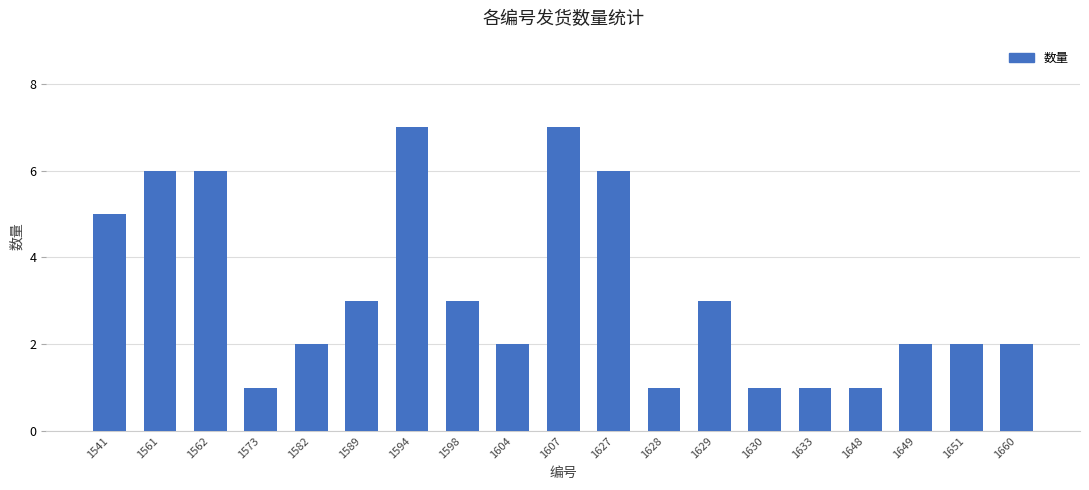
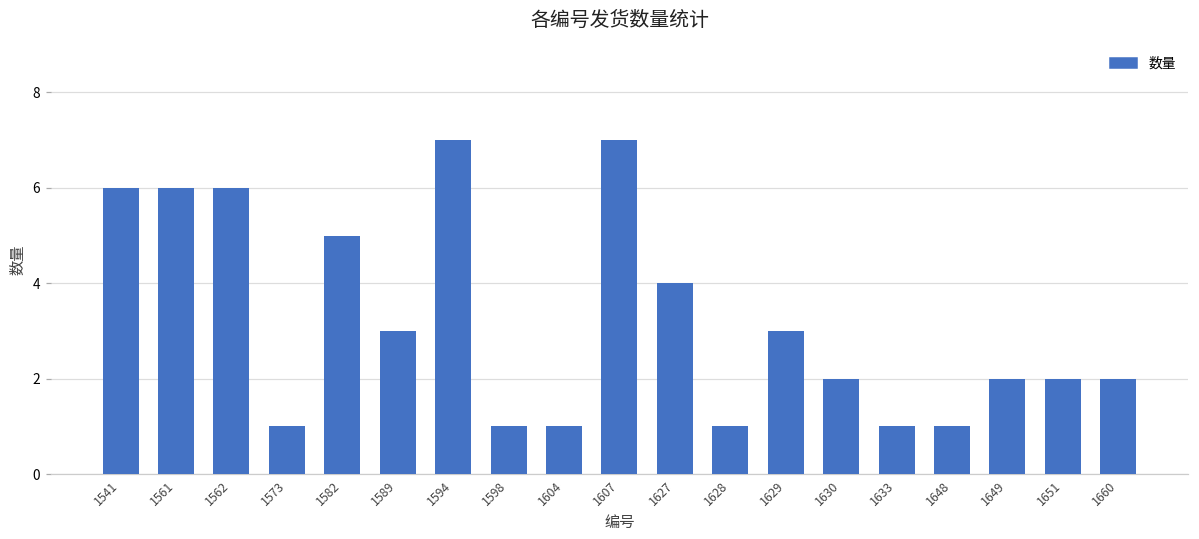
1541: 5 -> 6
1582: 2 -> 5
1598: 3 -> 1
1604: 2 -> 1
1627: 6 -> 4
1630: 1 -> 2
